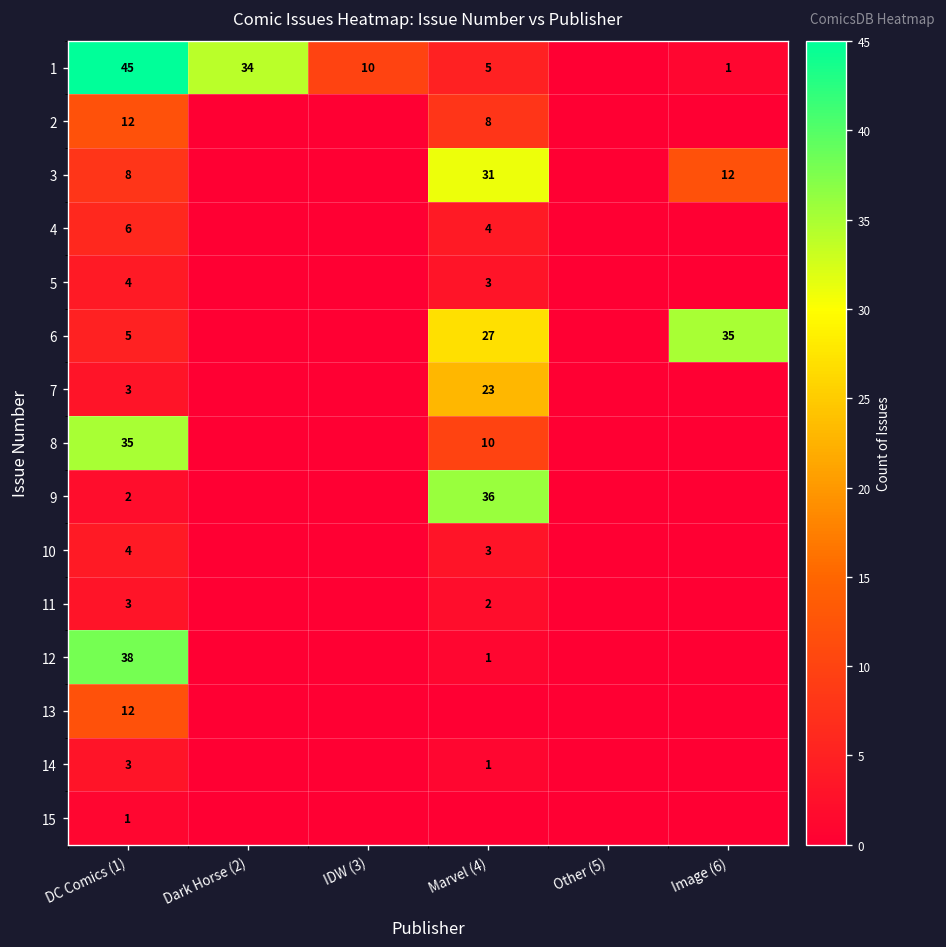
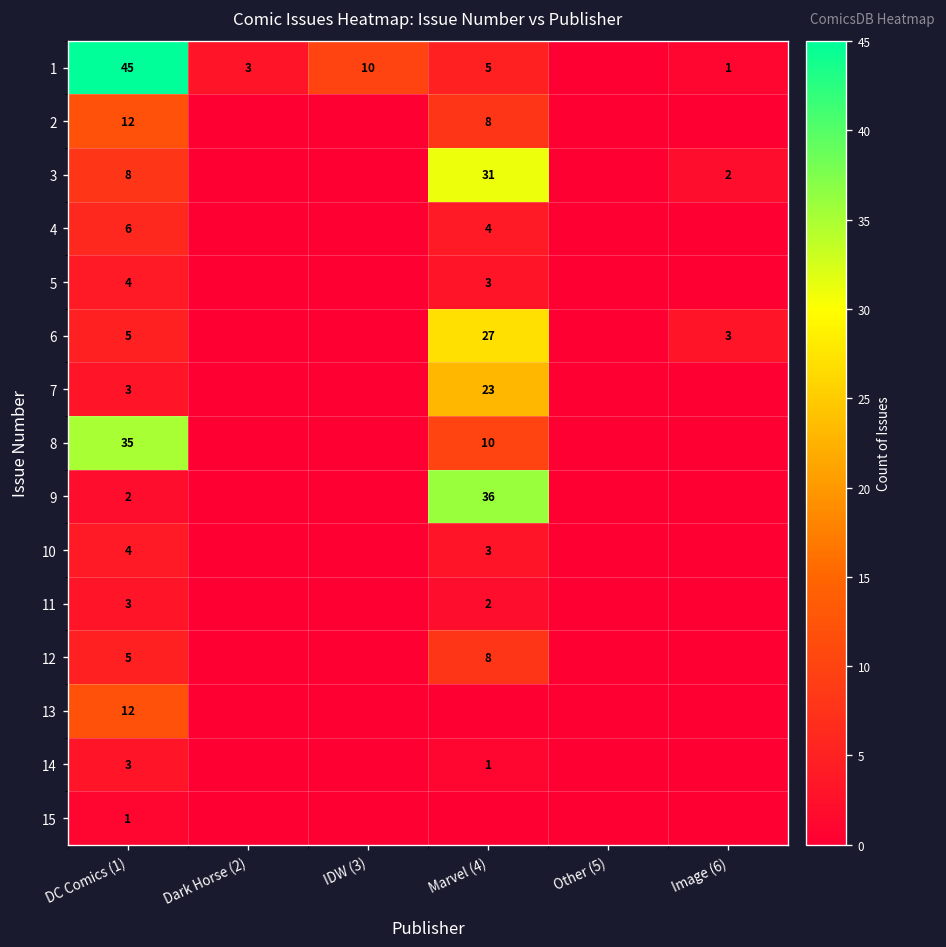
1, Dark Horse (2): 34 -> 3
3, Image (6): 12 -> 2
6, Image (6): 35 -> 3
12, DC Comics (1): 38 -> 5
12, Marvel (4): 1 -> 8
